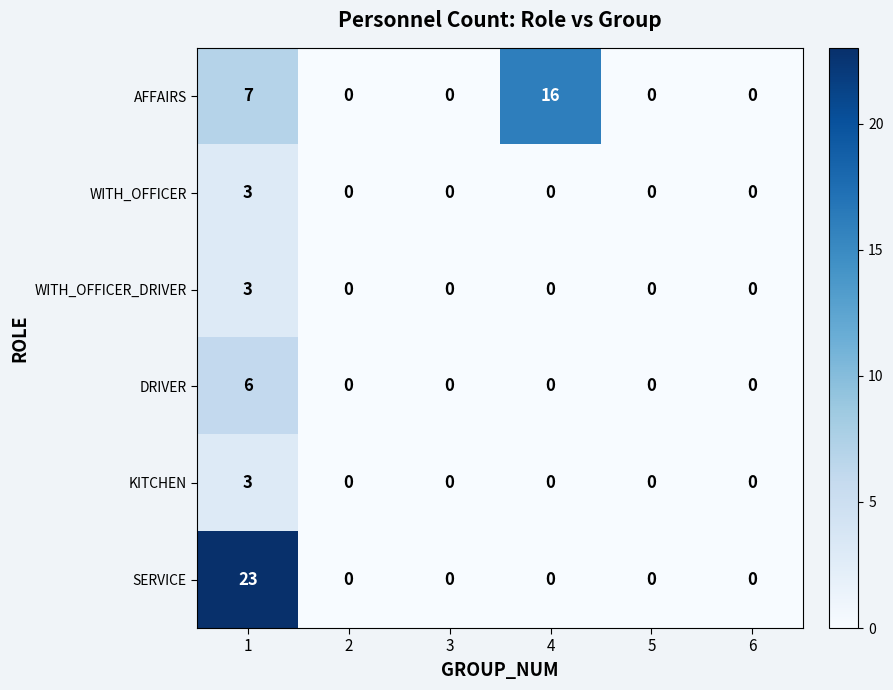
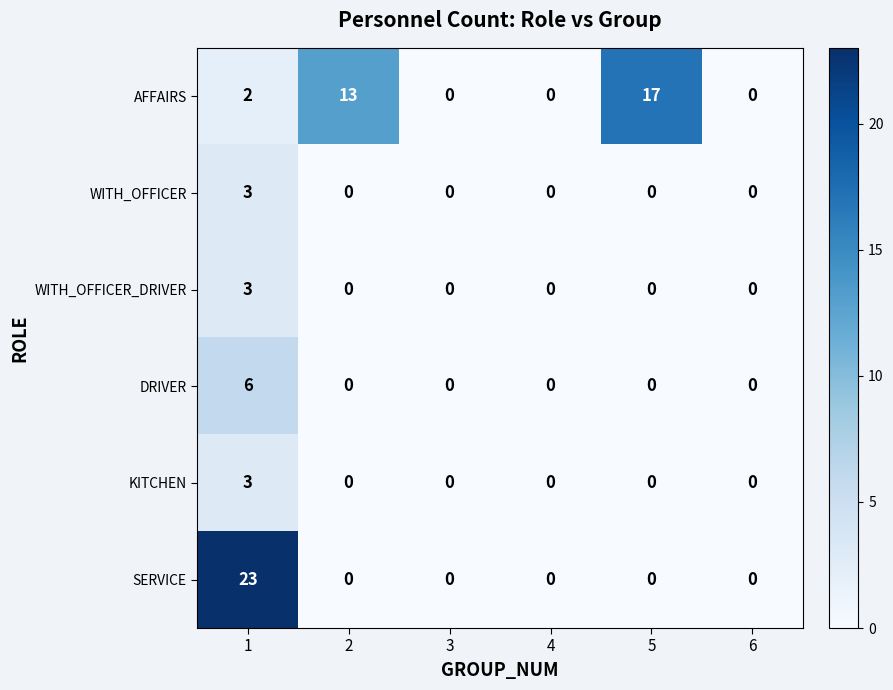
AFFAIRS, 1: 7 -> 2
AFFAIRS, 2: 0 -> 13
AFFAIRS, 4: 16 -> 0
AFFAIRS, 5: 0 -> 17
